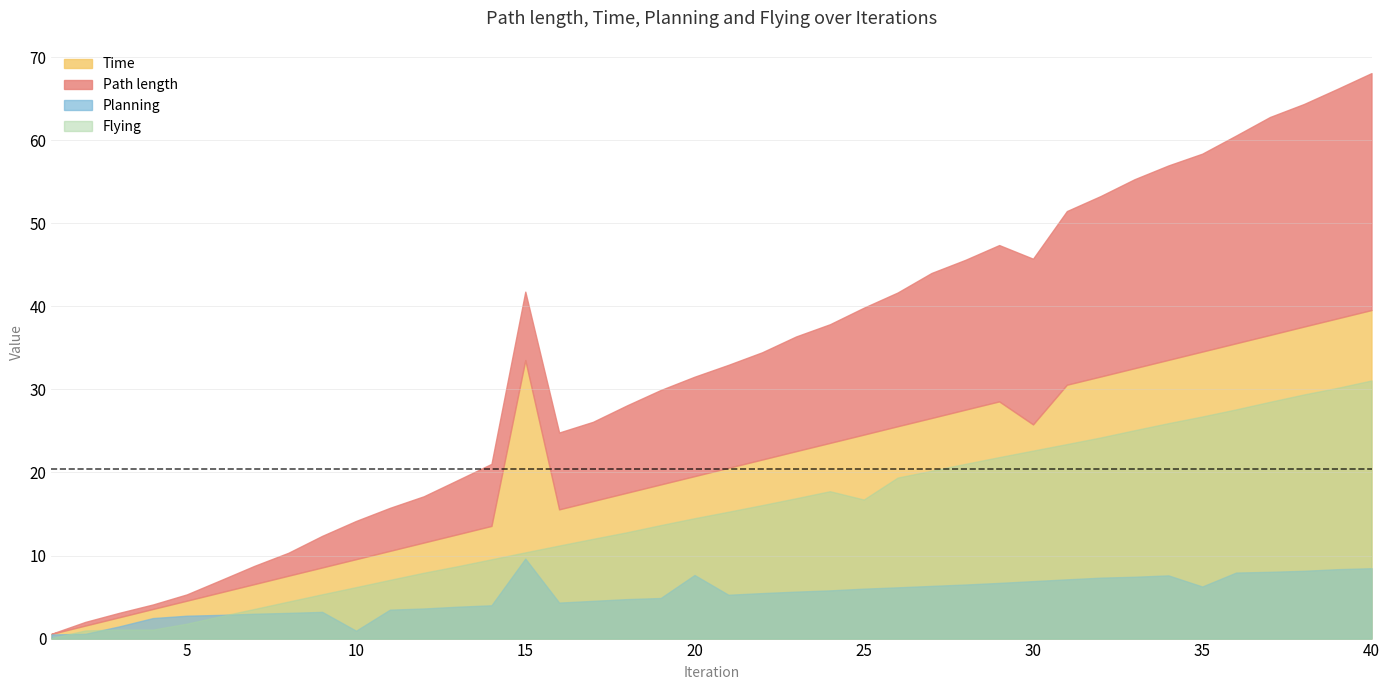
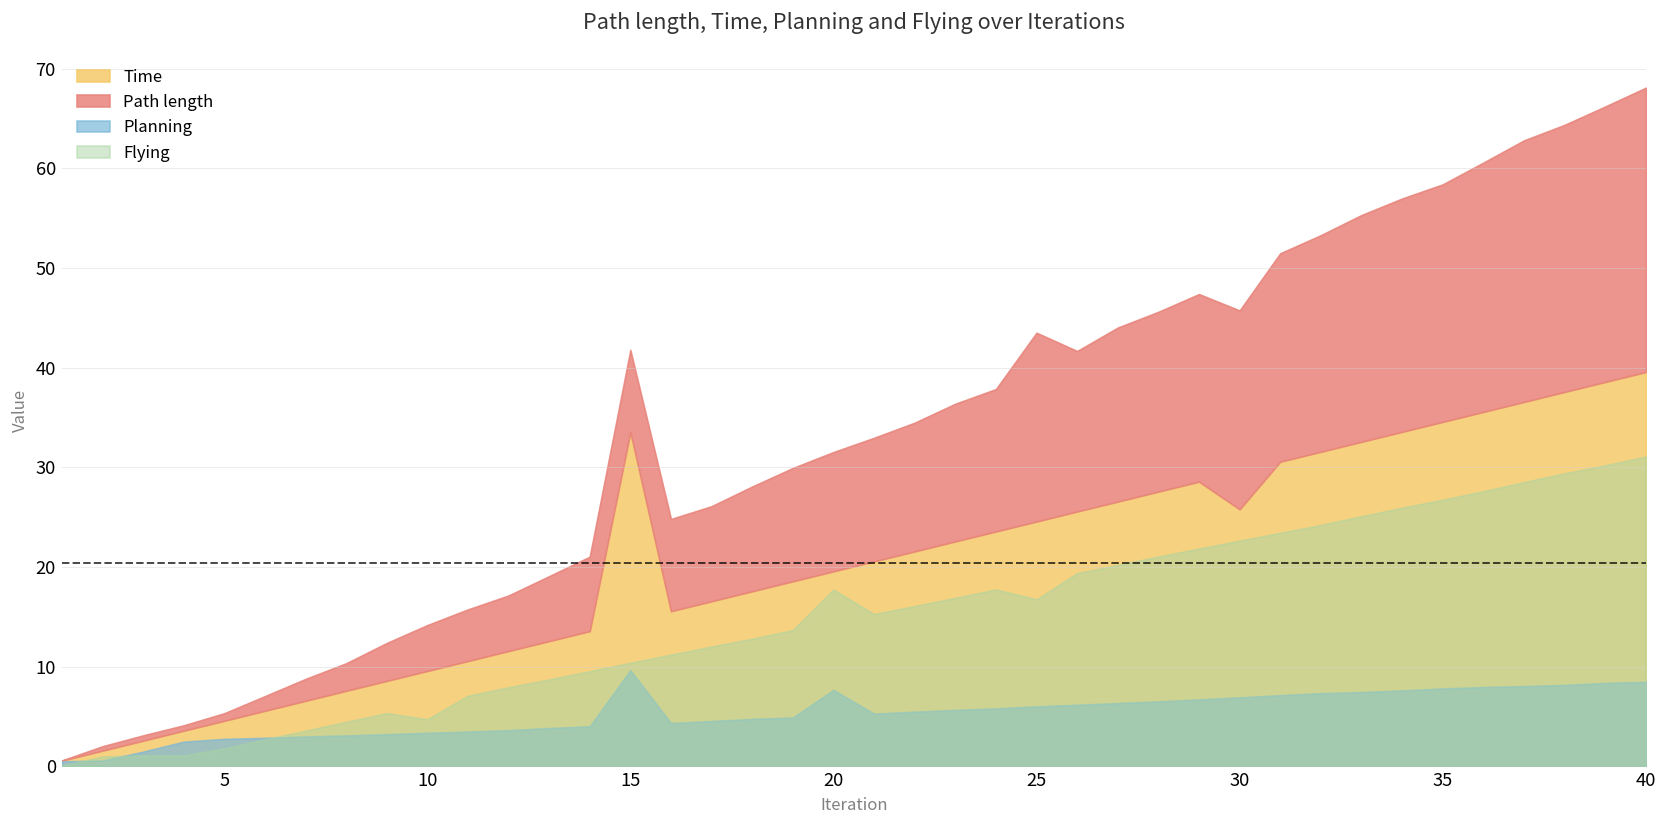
Planning, 10: 1 -> 3
Flying, 10: 6 -> 5
Flying, 20: 14 -> 18
Path length, 25: 15 -> 19
Planning, 35: 6 -> 8
